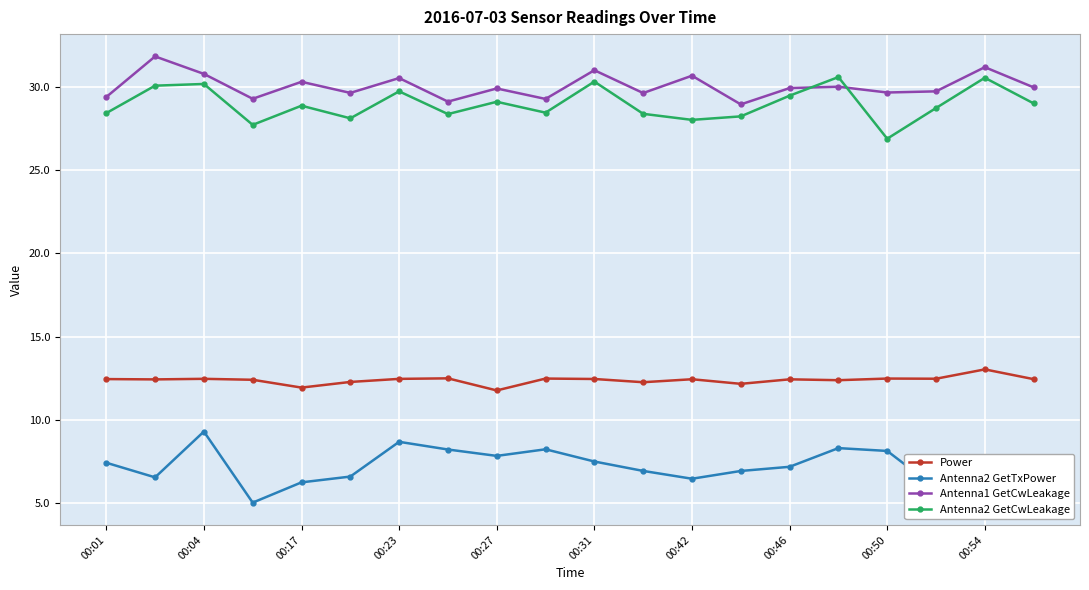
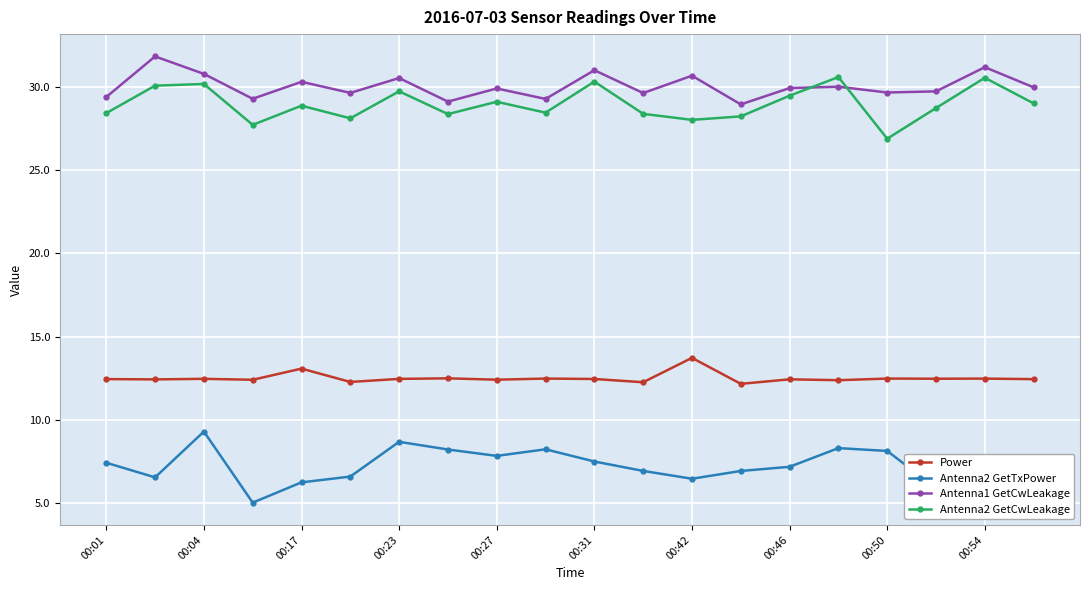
Power, 00:17: 11.9 -> 13.1
Power, 00:27: 11.8 -> 12.4
Power, 00:42: 12.4 -> 13.7
Power, 00:54: 13.0 -> 12.5
